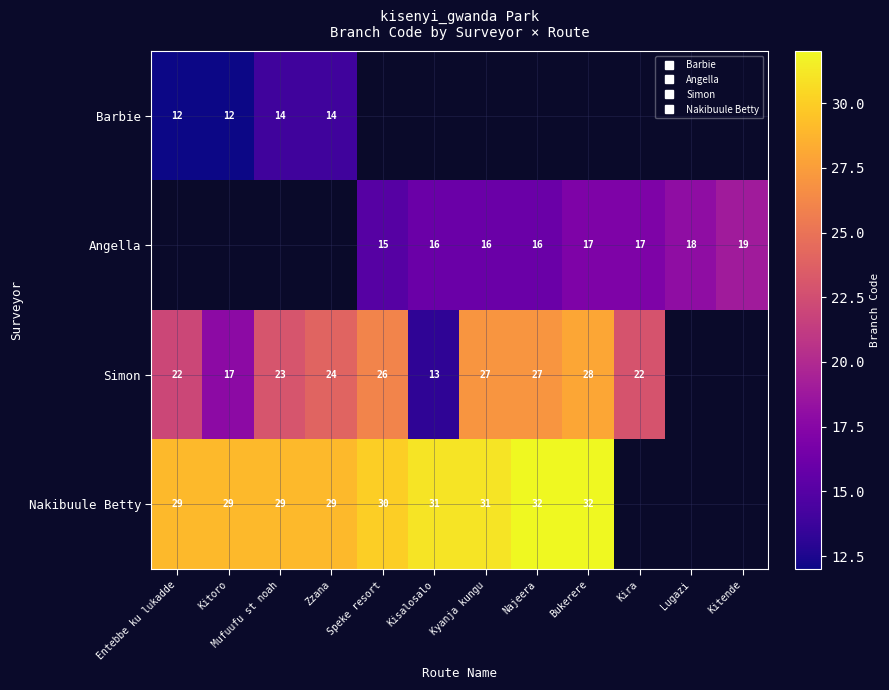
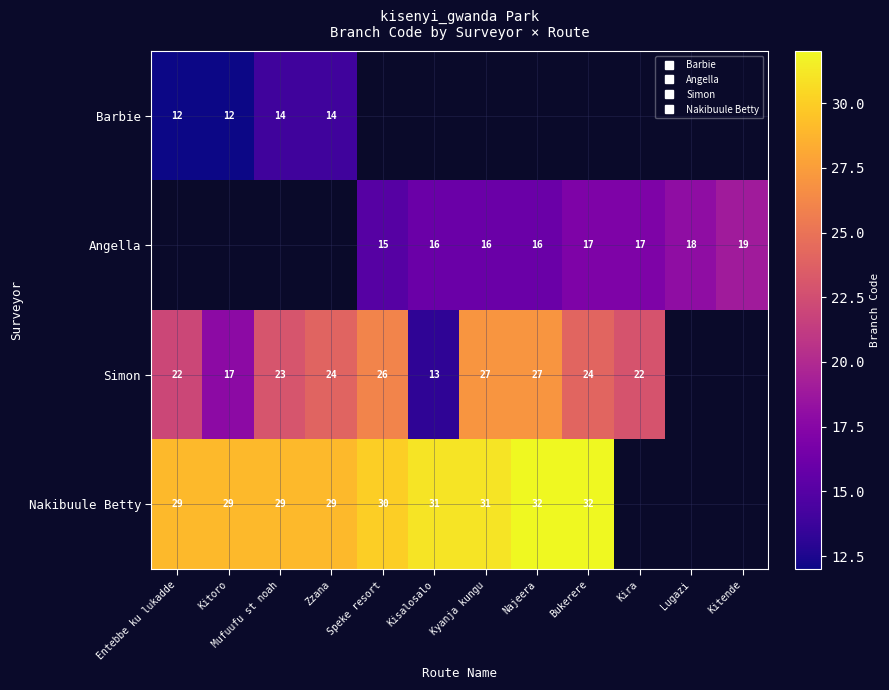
Simon, Bukerere: 28 -> 24
